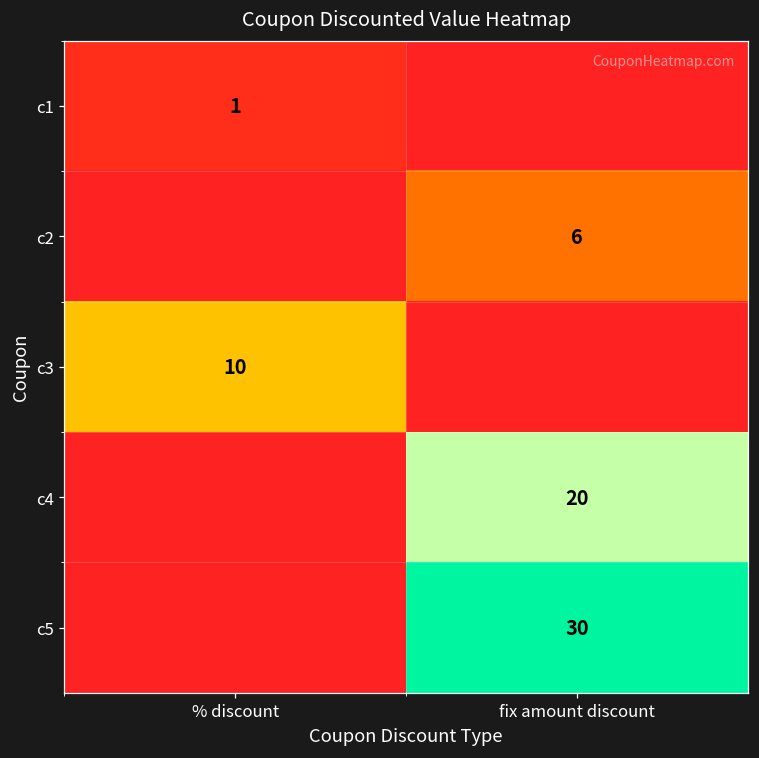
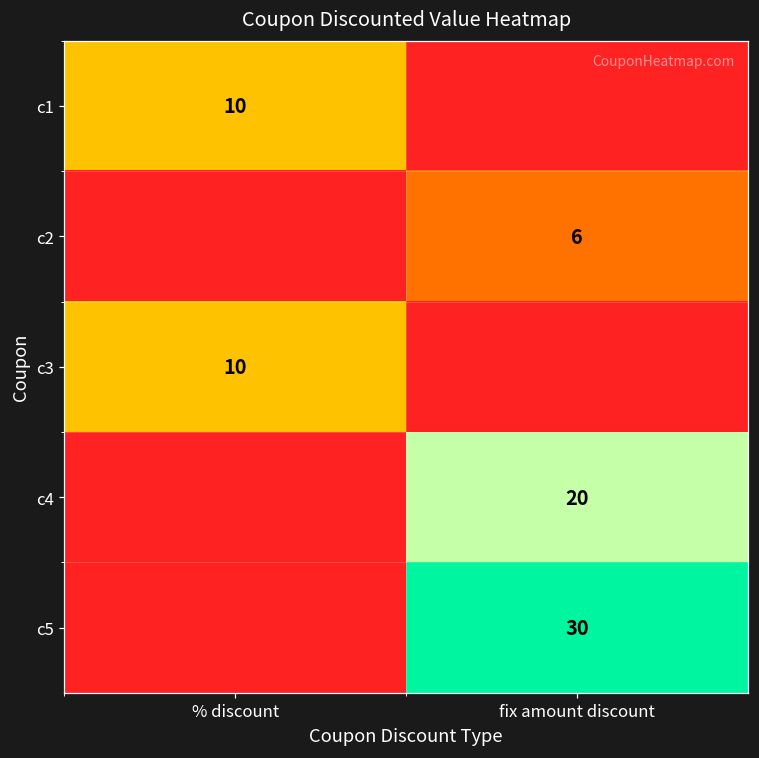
c1, % discount: 1 -> 10
